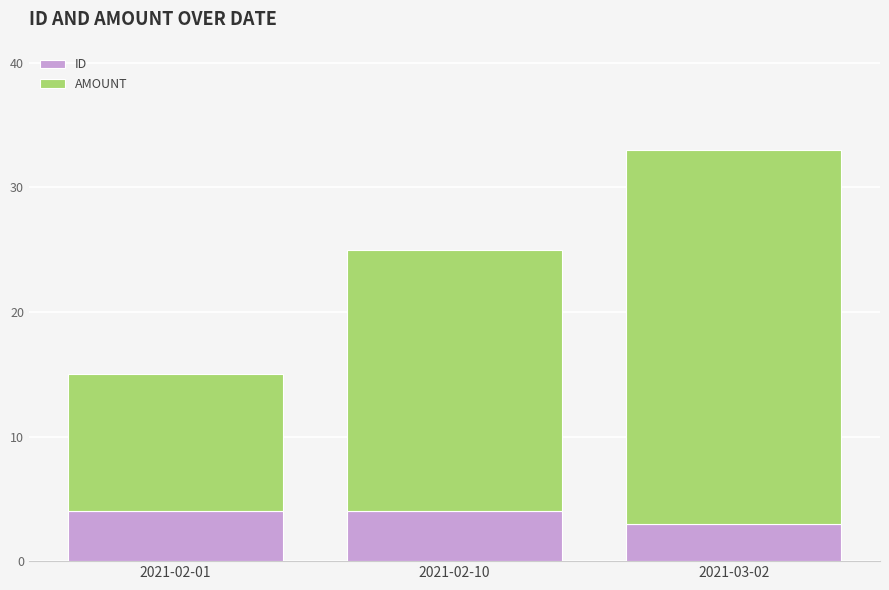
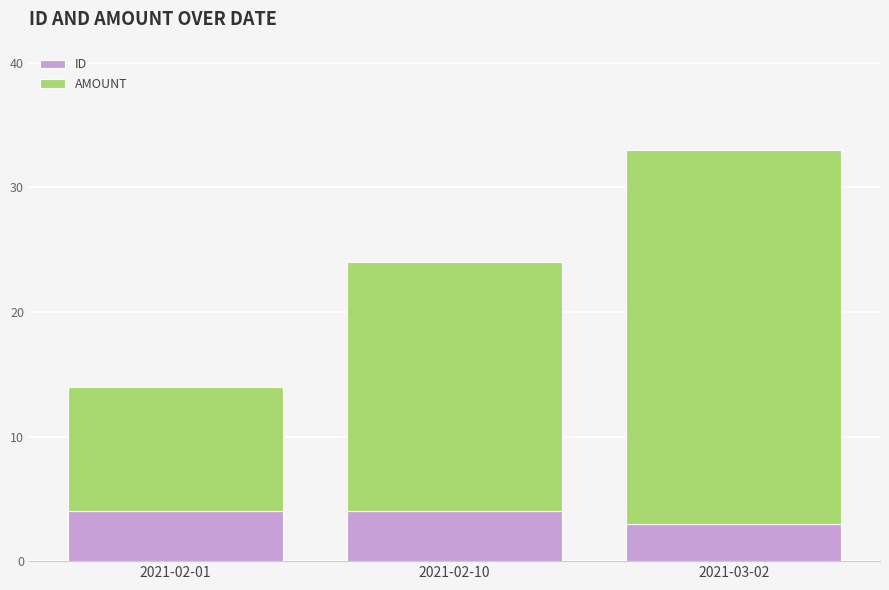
AMOUNT, 2021-02-01: 11 -> 10
AMOUNT, 2021-02-10: 21 -> 20
